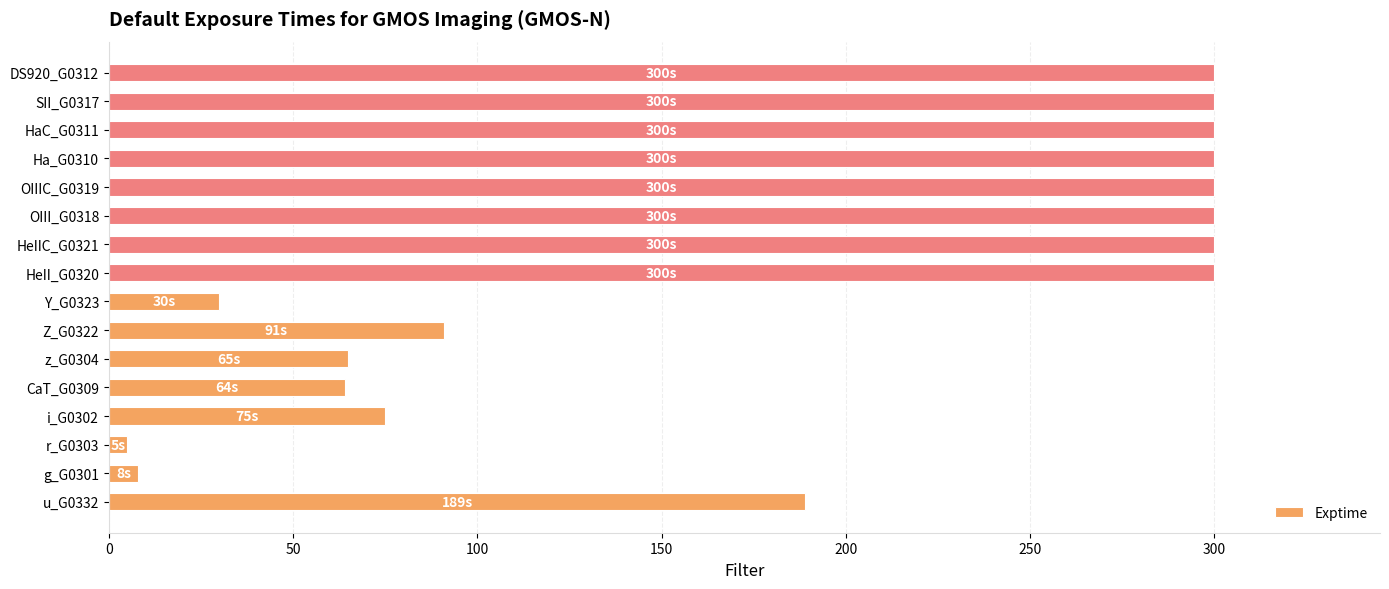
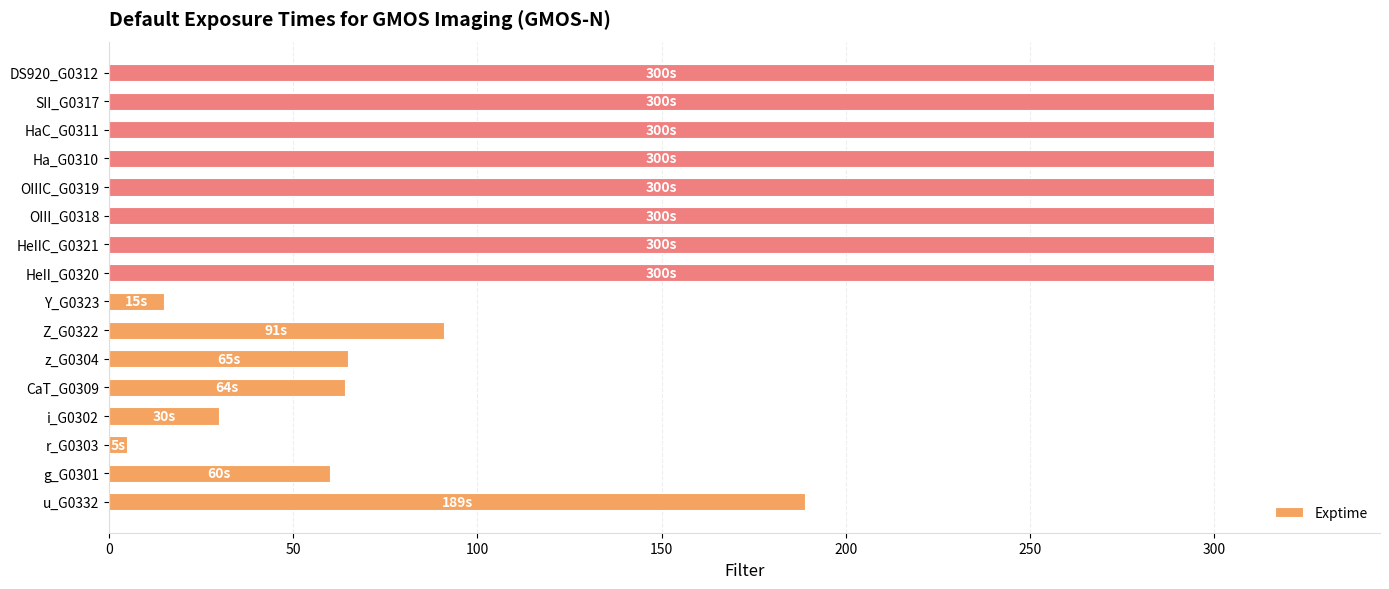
Y_G0323: 30s -> 15s
i_G0302: 75s -> 30s
g_G0301: 8s -> 60s
